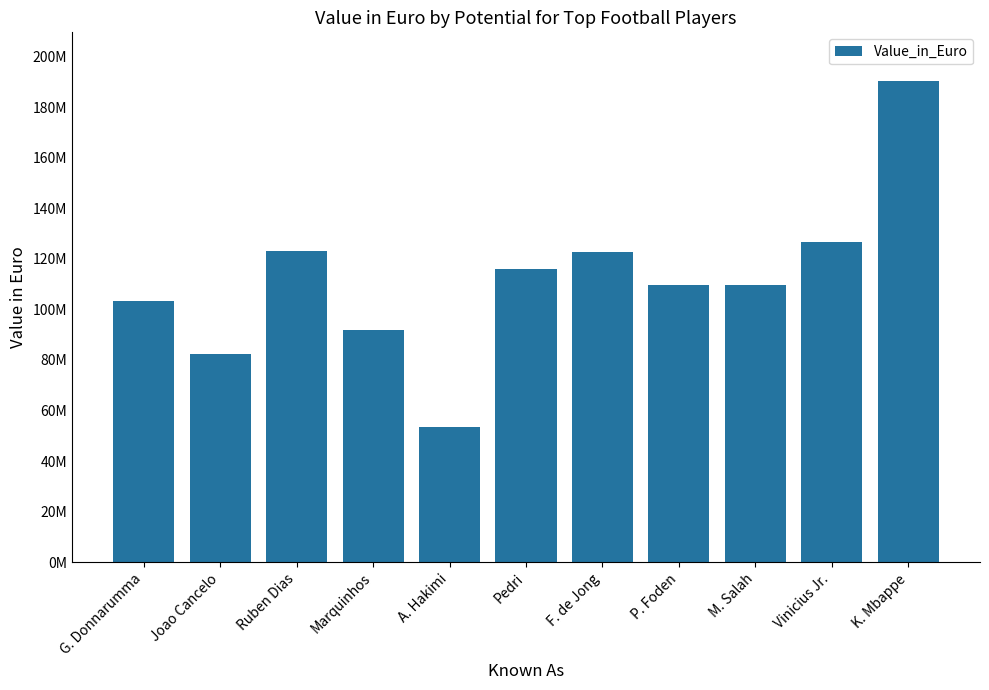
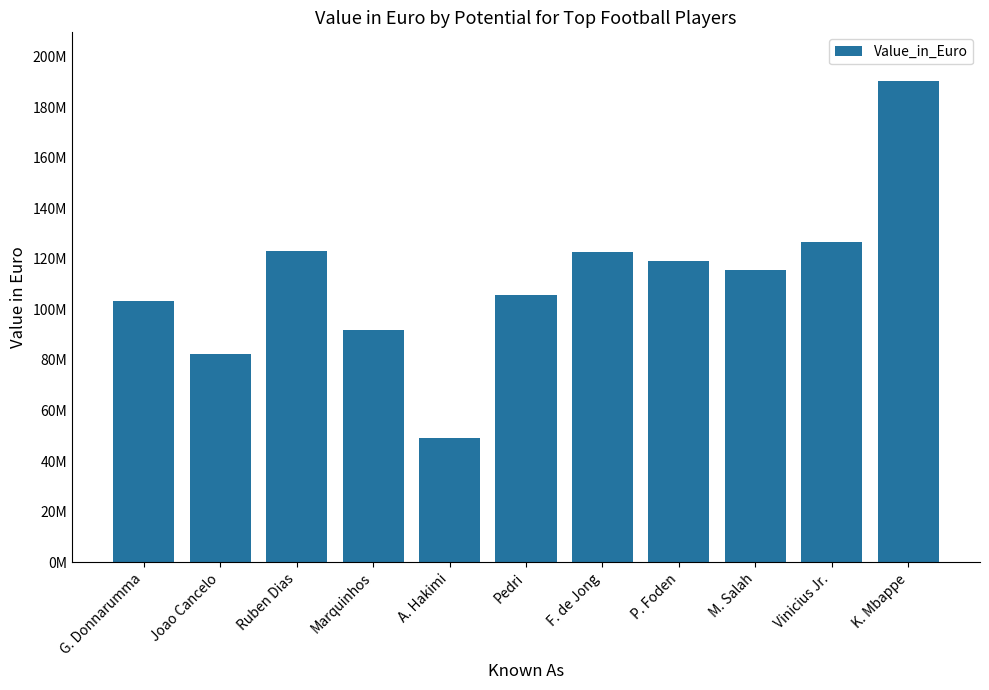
A. Hakimi: 54000000 -> 49000000
Pedri: 116000000 -> 106000000
P. Foden: 110000000 -> 119000000
M. Salah: 110000000 -> 116000000
